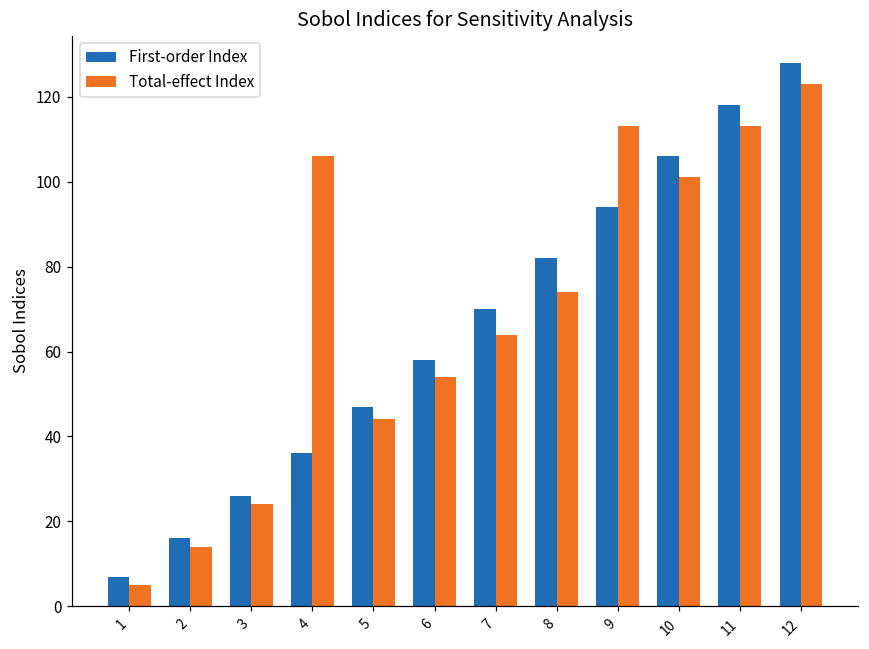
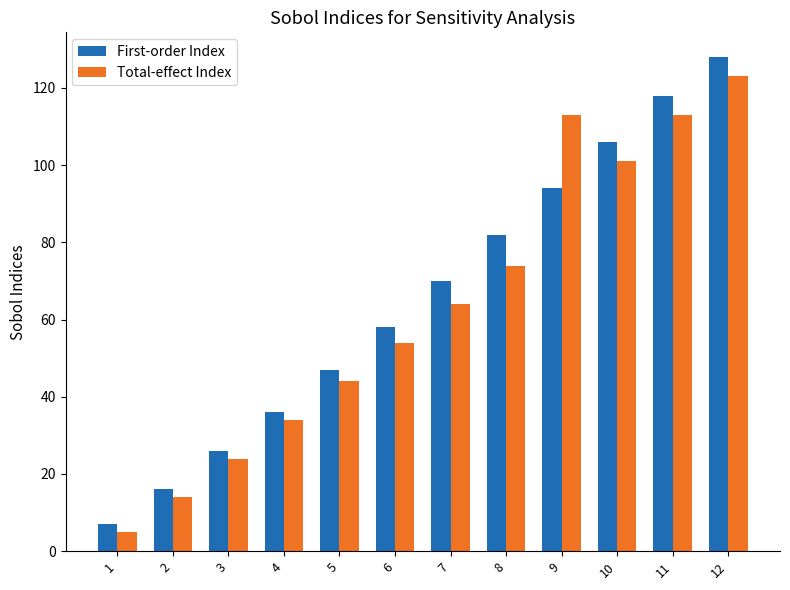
Total-effect Index, 4: 106 -> 34
